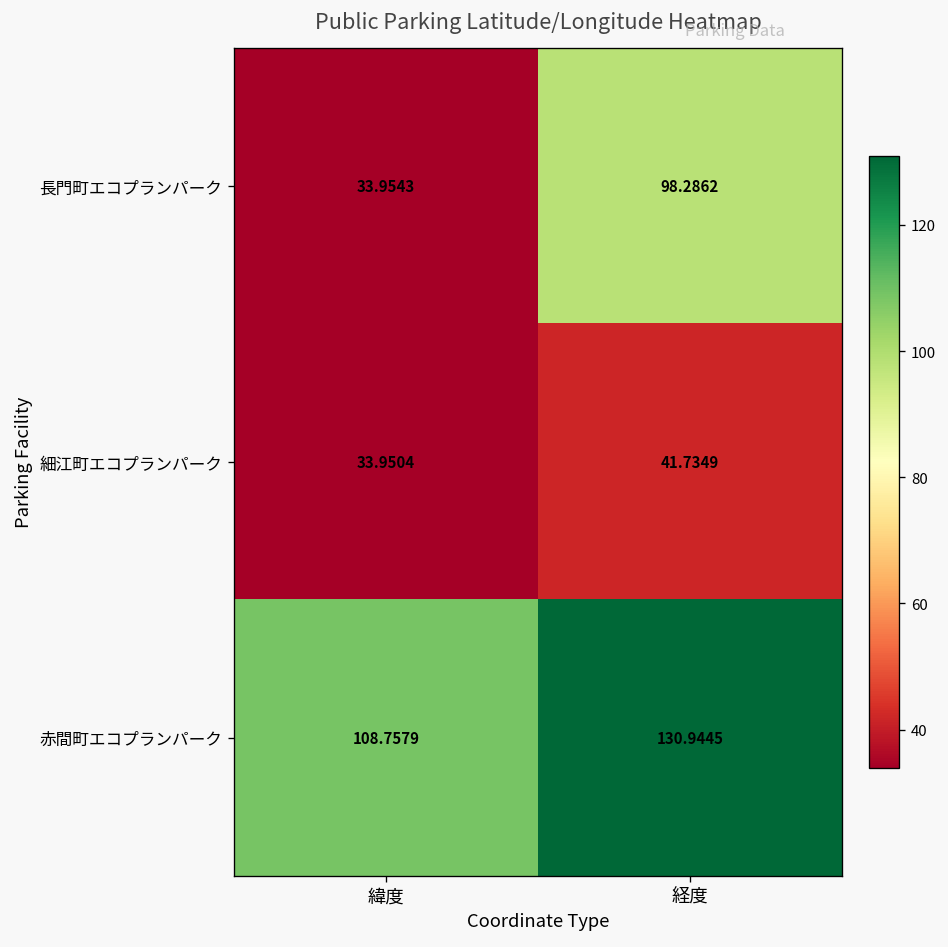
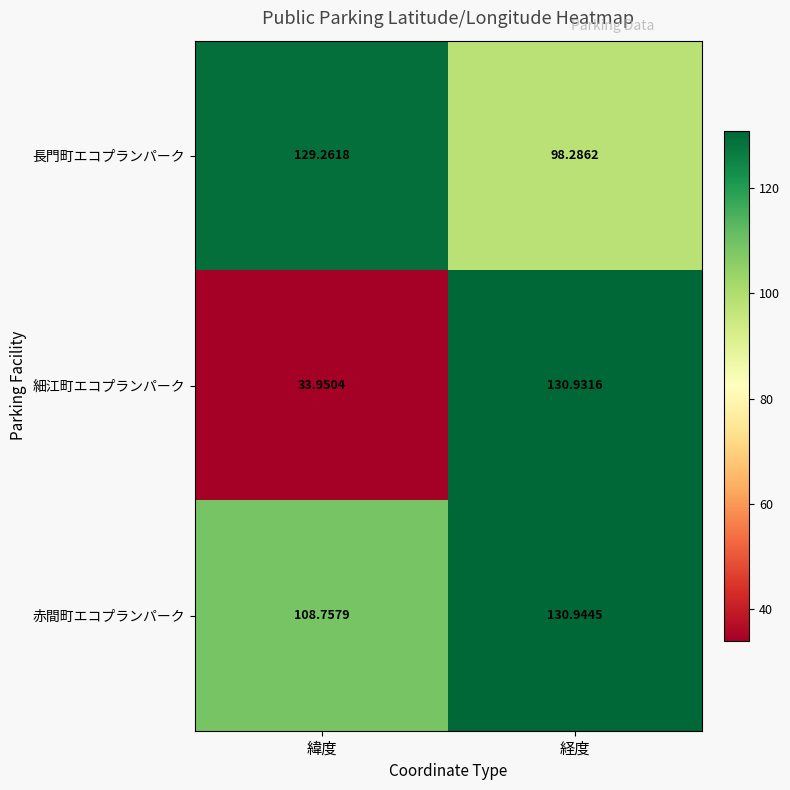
長門町エコプランパーク, 緯度: 33.9543 -> 129.2618
細江町エコプランパーク, 経度: 41.7349 -> 130.9316
